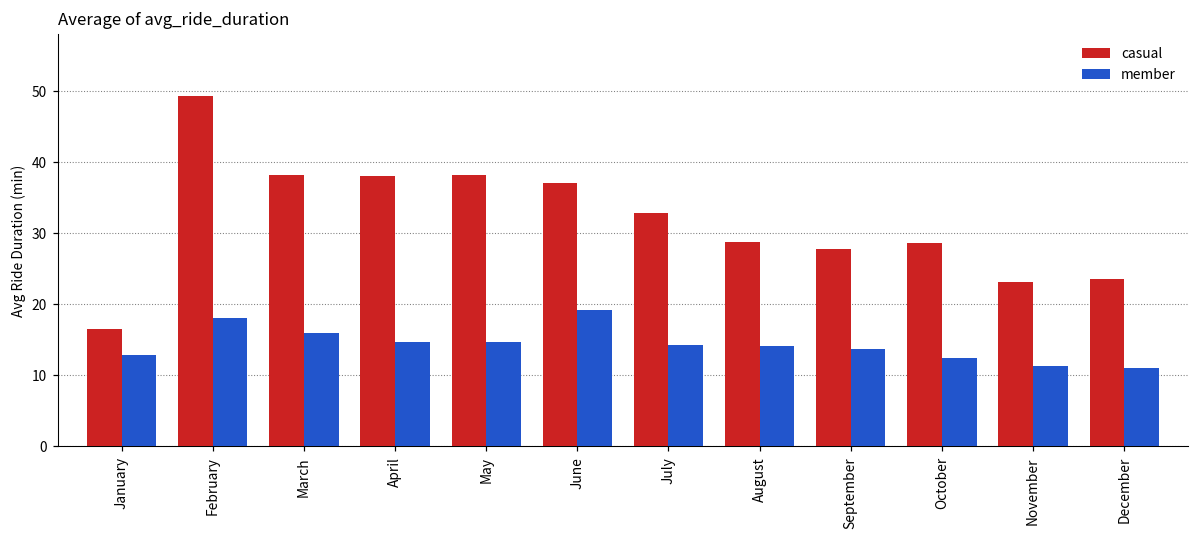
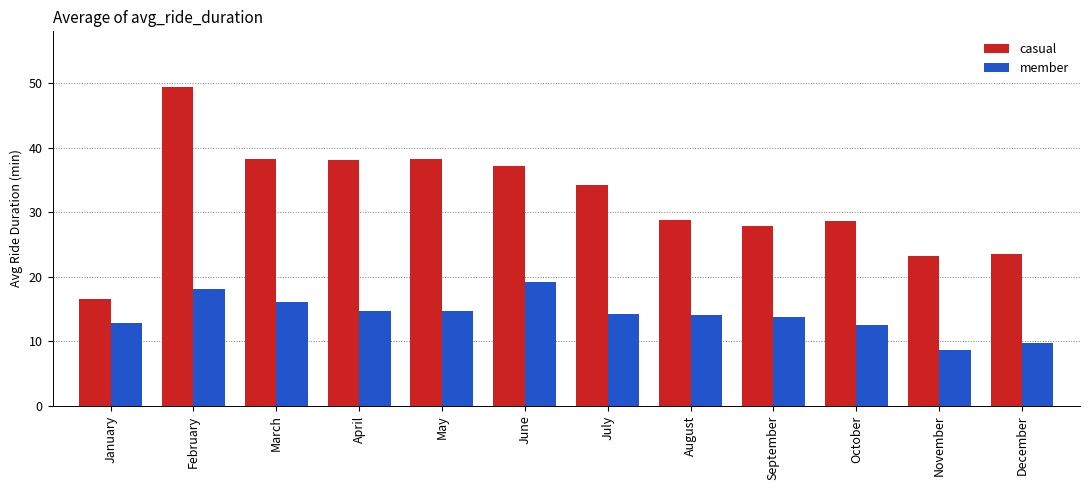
casual, July: 33 -> 34
member, November: 11 -> 9
member, December: 11 -> 10
